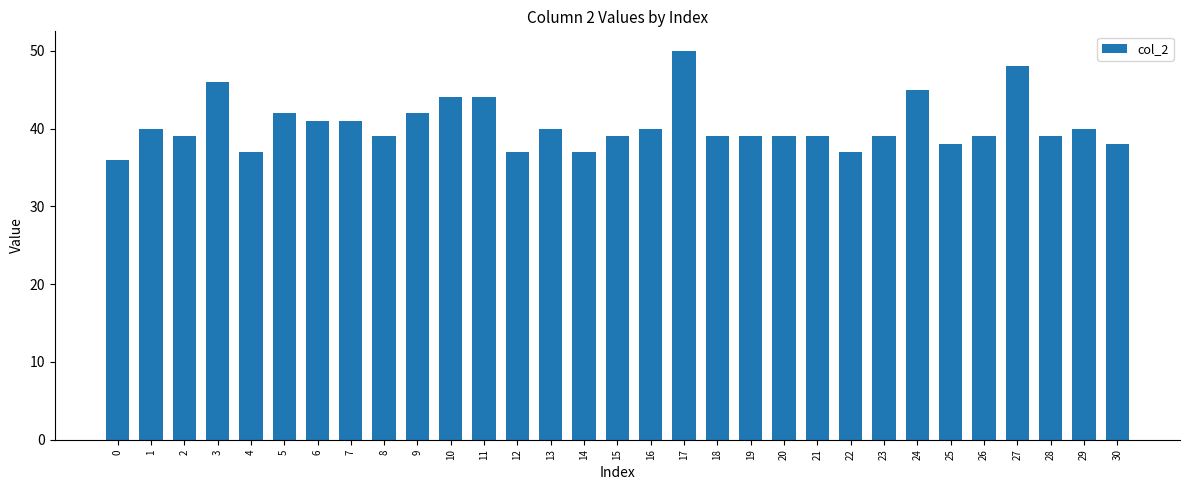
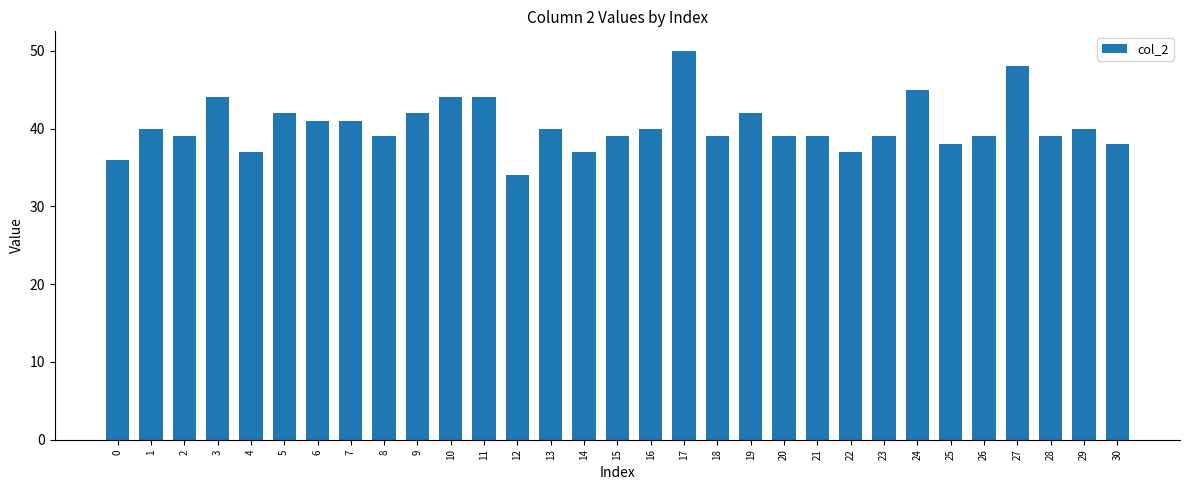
3: 46 -> 44
12: 37 -> 34
19: 39 -> 42
